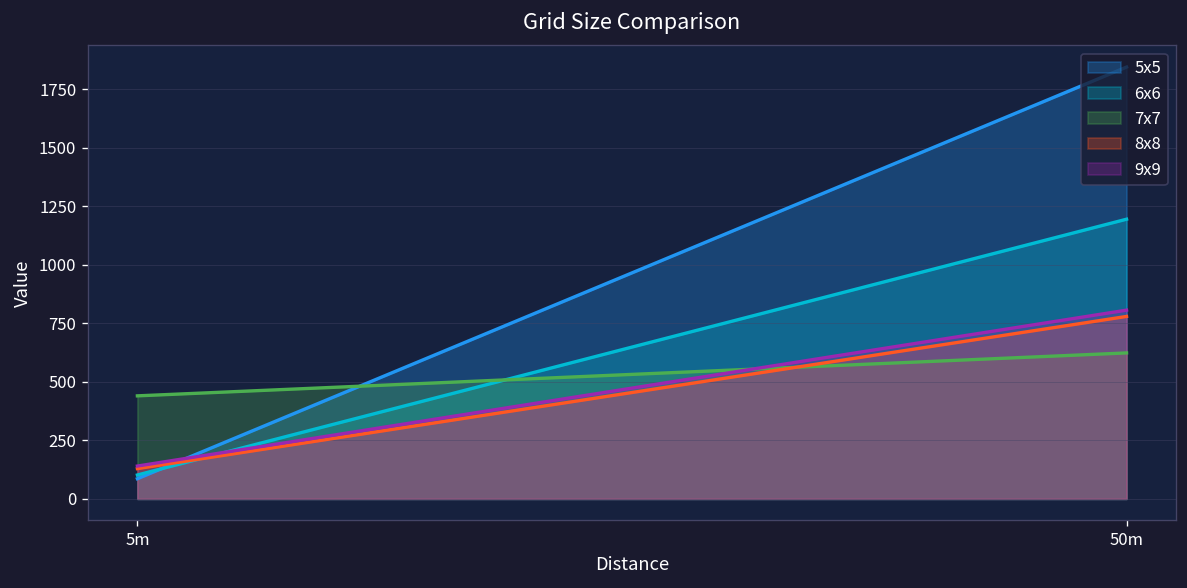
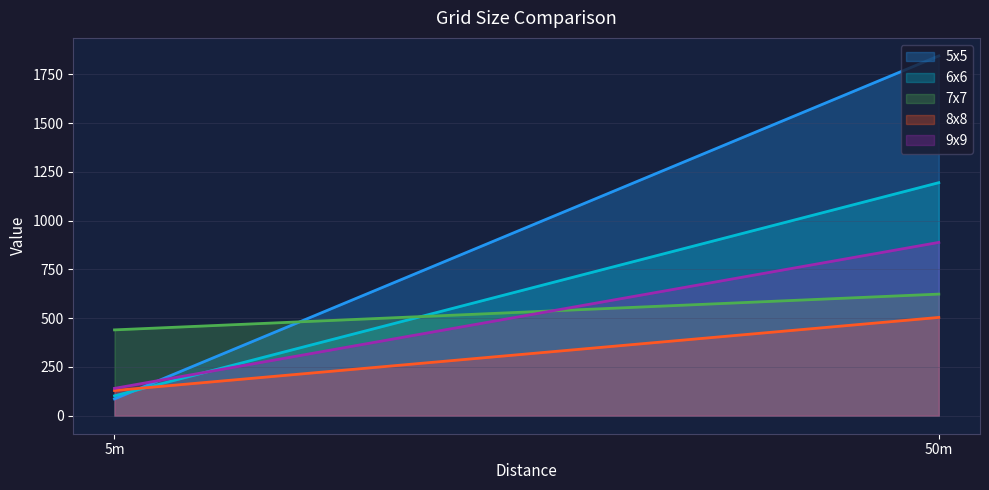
8x8, 50m: 780 -> 500
9x9, 50m: 810 -> 890
